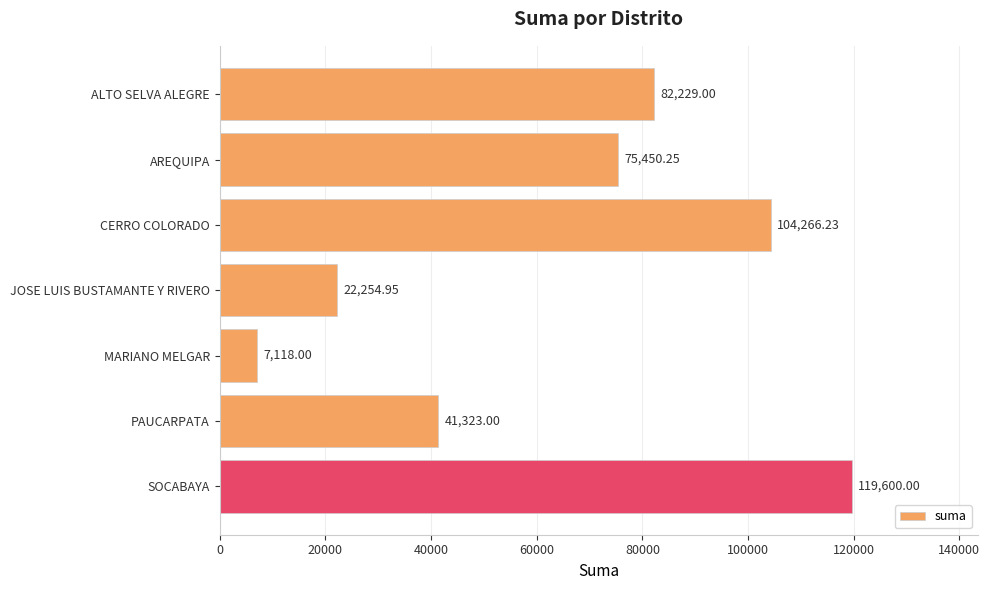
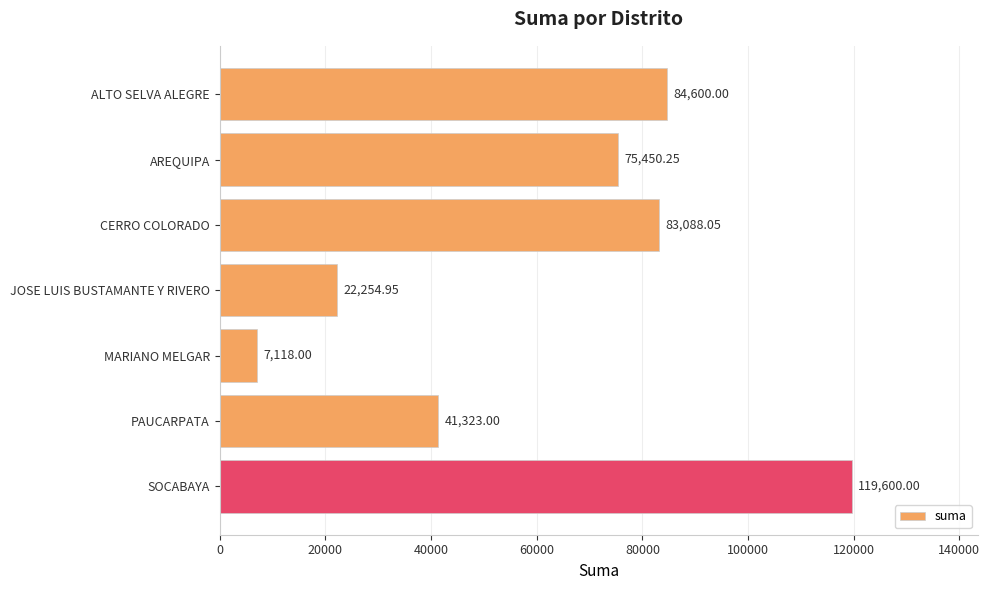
ALTO SELVA ALEGRE: 82,229.00 -> 84,600.00
CERRO COLORADO: 104,266.23 -> 83,088.05
